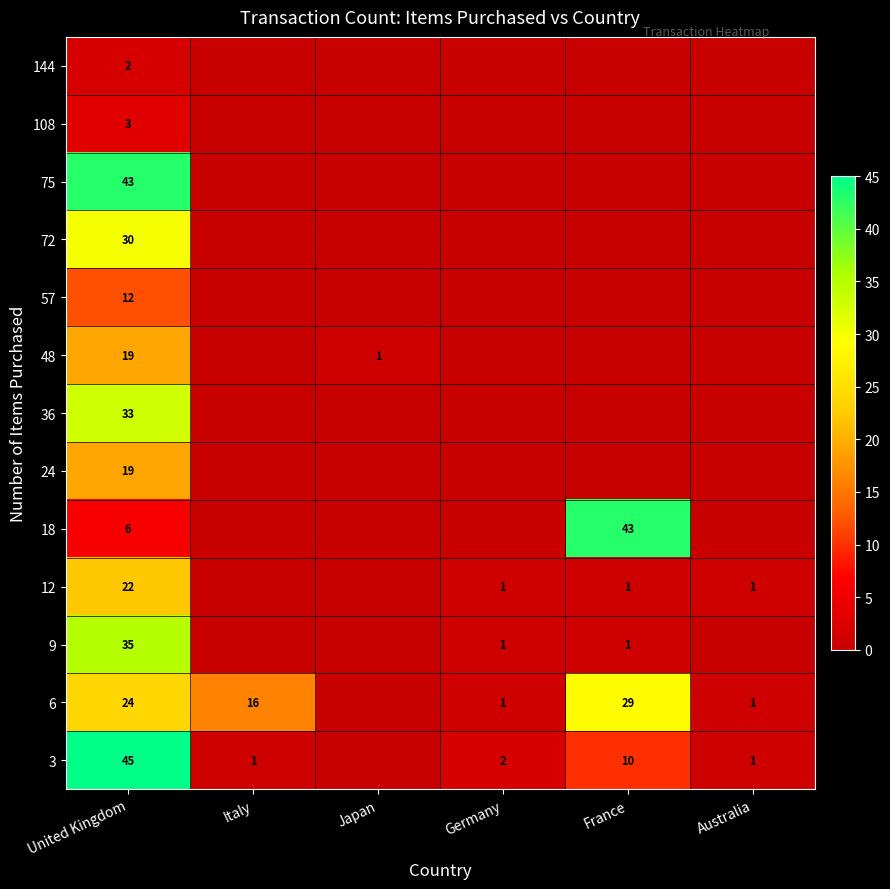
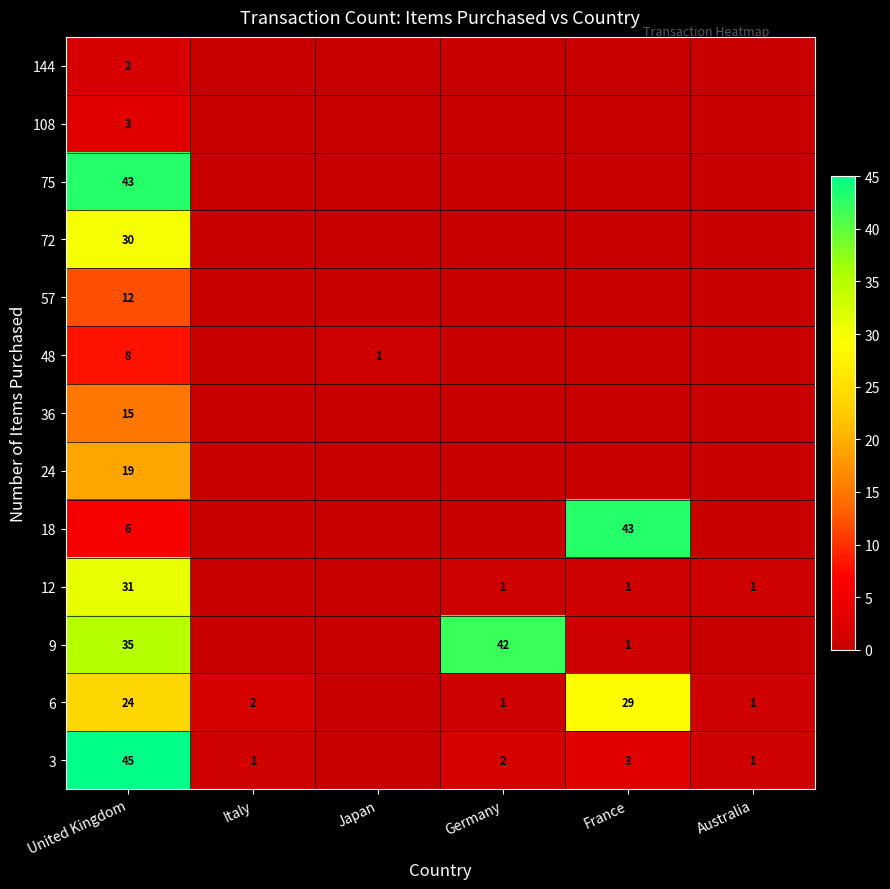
48, United Kingdom: 19 -> 8
36, United Kingdom: 33 -> 15
12, United Kingdom: 22 -> 31
9, Germany: 1 -> 42
6, Italy: 16 -> 2
3, France: 10 -> 3
